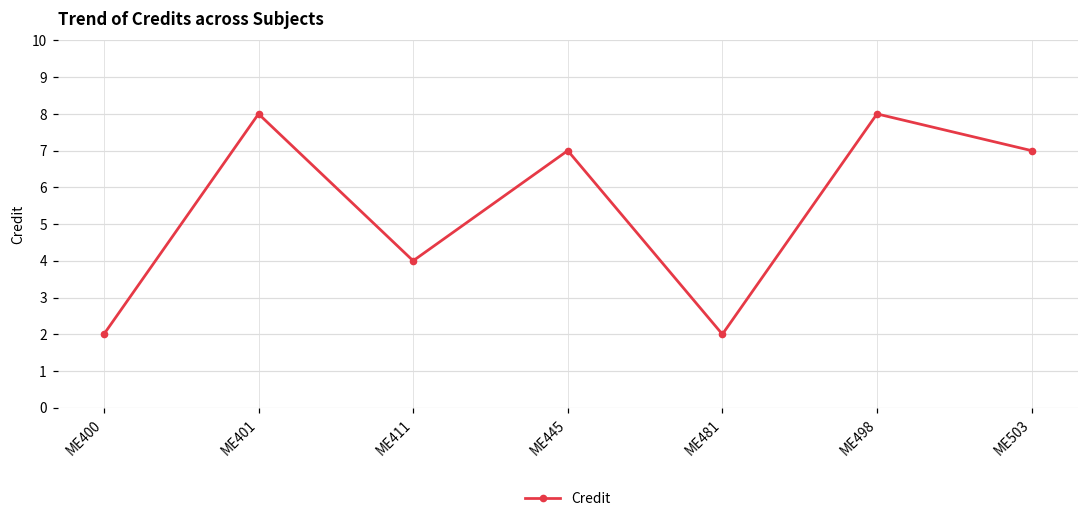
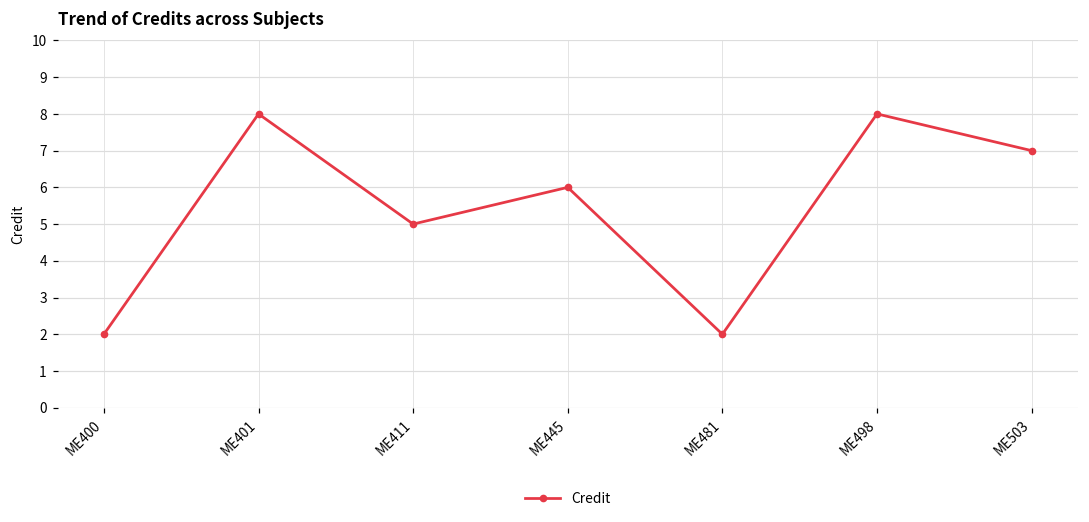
ME411: 4 -> 5
ME445: 7 -> 6
